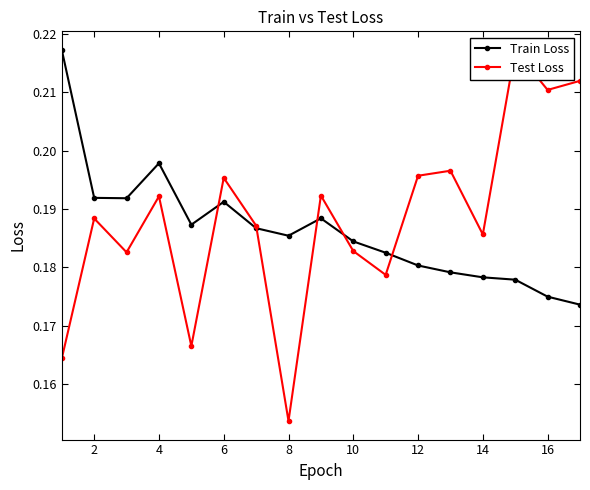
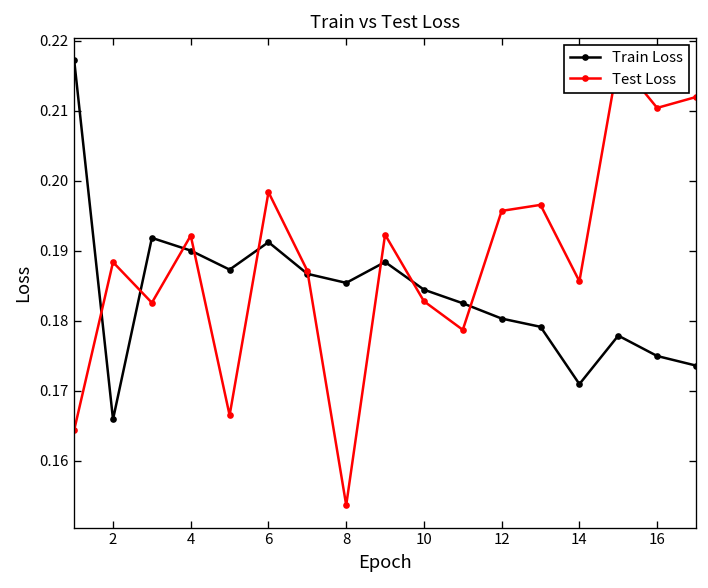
Train Loss, 2: 0.192 -> 0.166
Train Loss, 4: 0.198 -> 0.190
Test Loss, 6: 0.195 -> 0.198
Train Loss, 14: 0.178 -> 0.171
